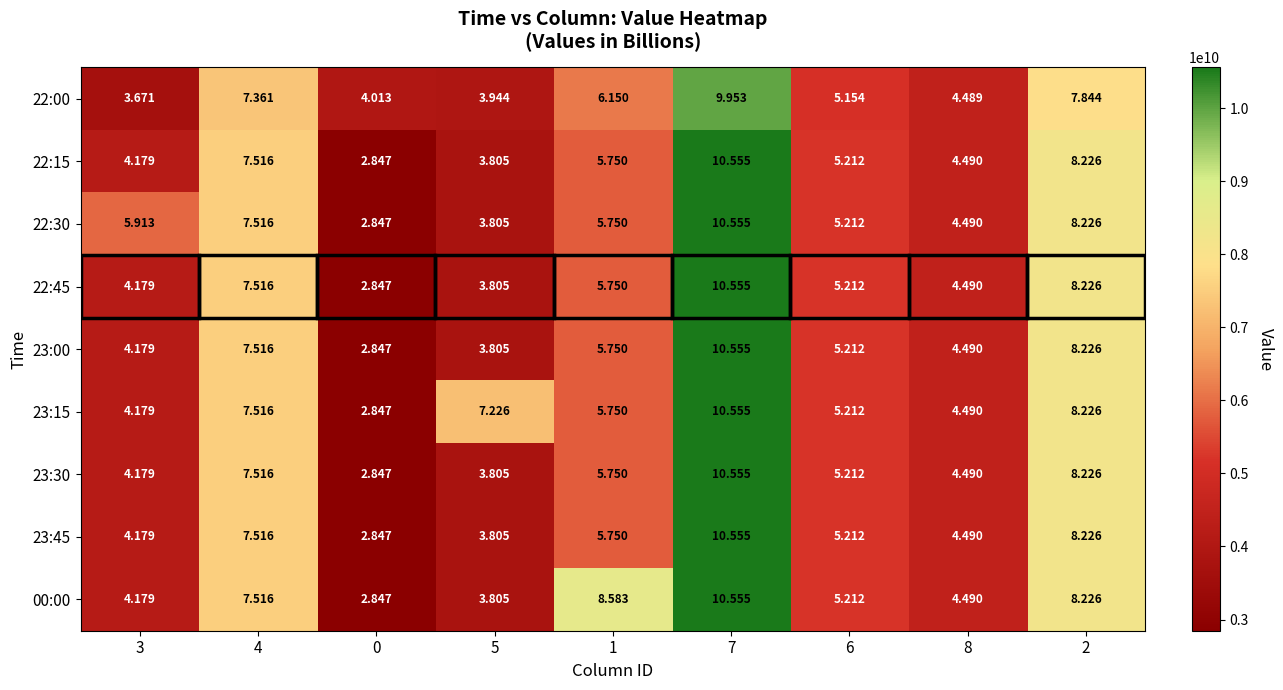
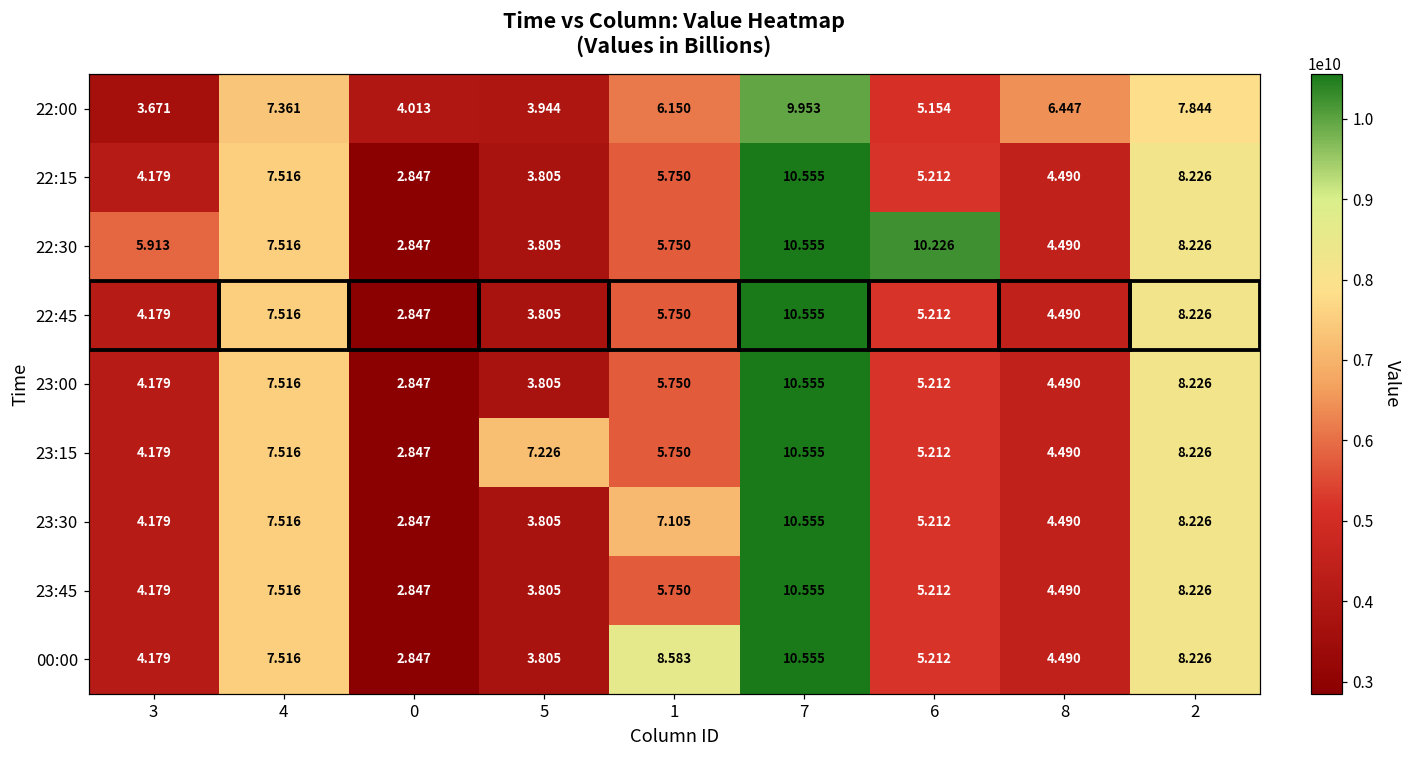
22:00, 8: 4.489 -> 6.447
22:30, 6: 5.212 -> 10.226
23:30, 1: 5.750 -> 7.105
